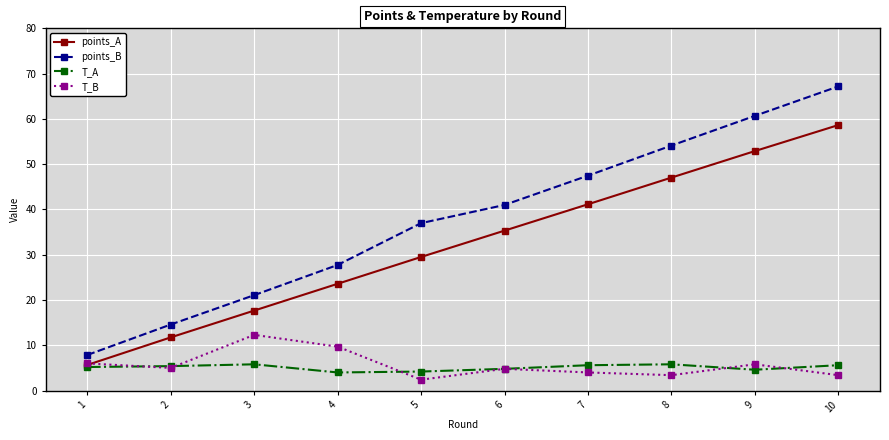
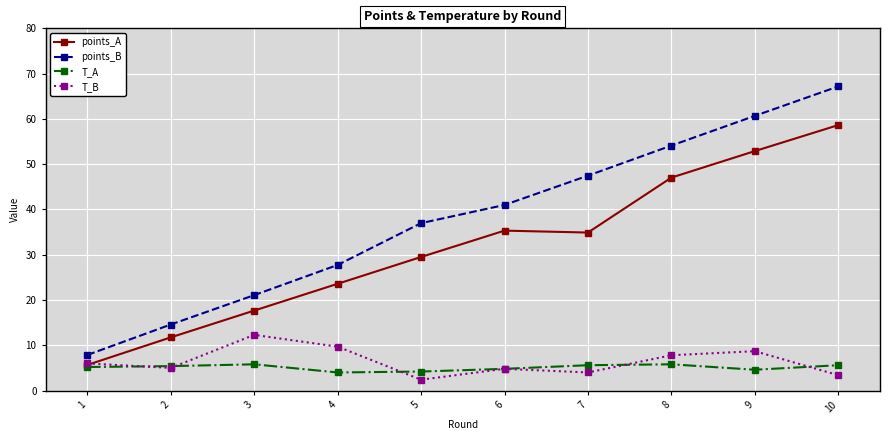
points_A, 7: 41 -> 35
T_B, 8: 3 -> 8
T_B, 9: 6 -> 9
